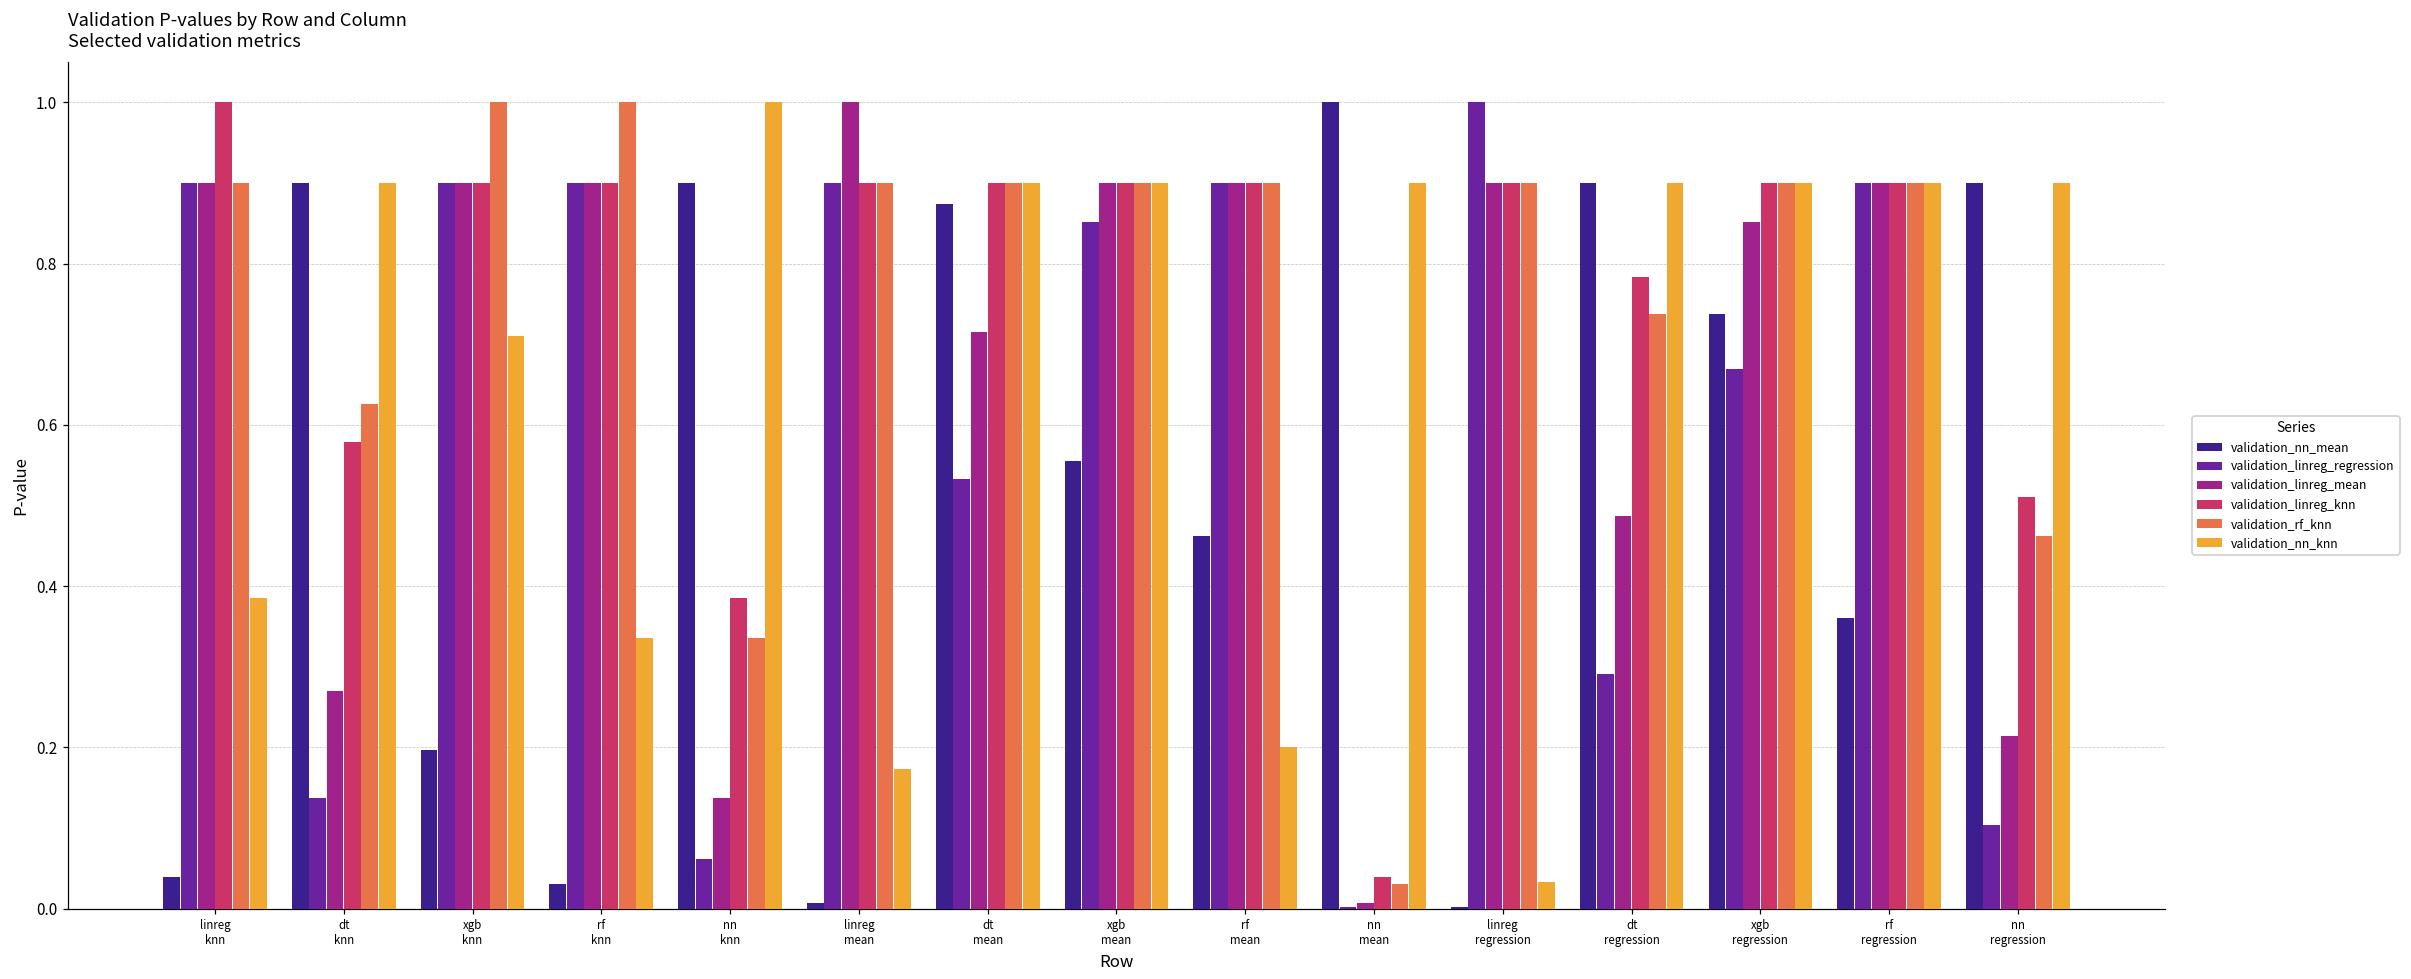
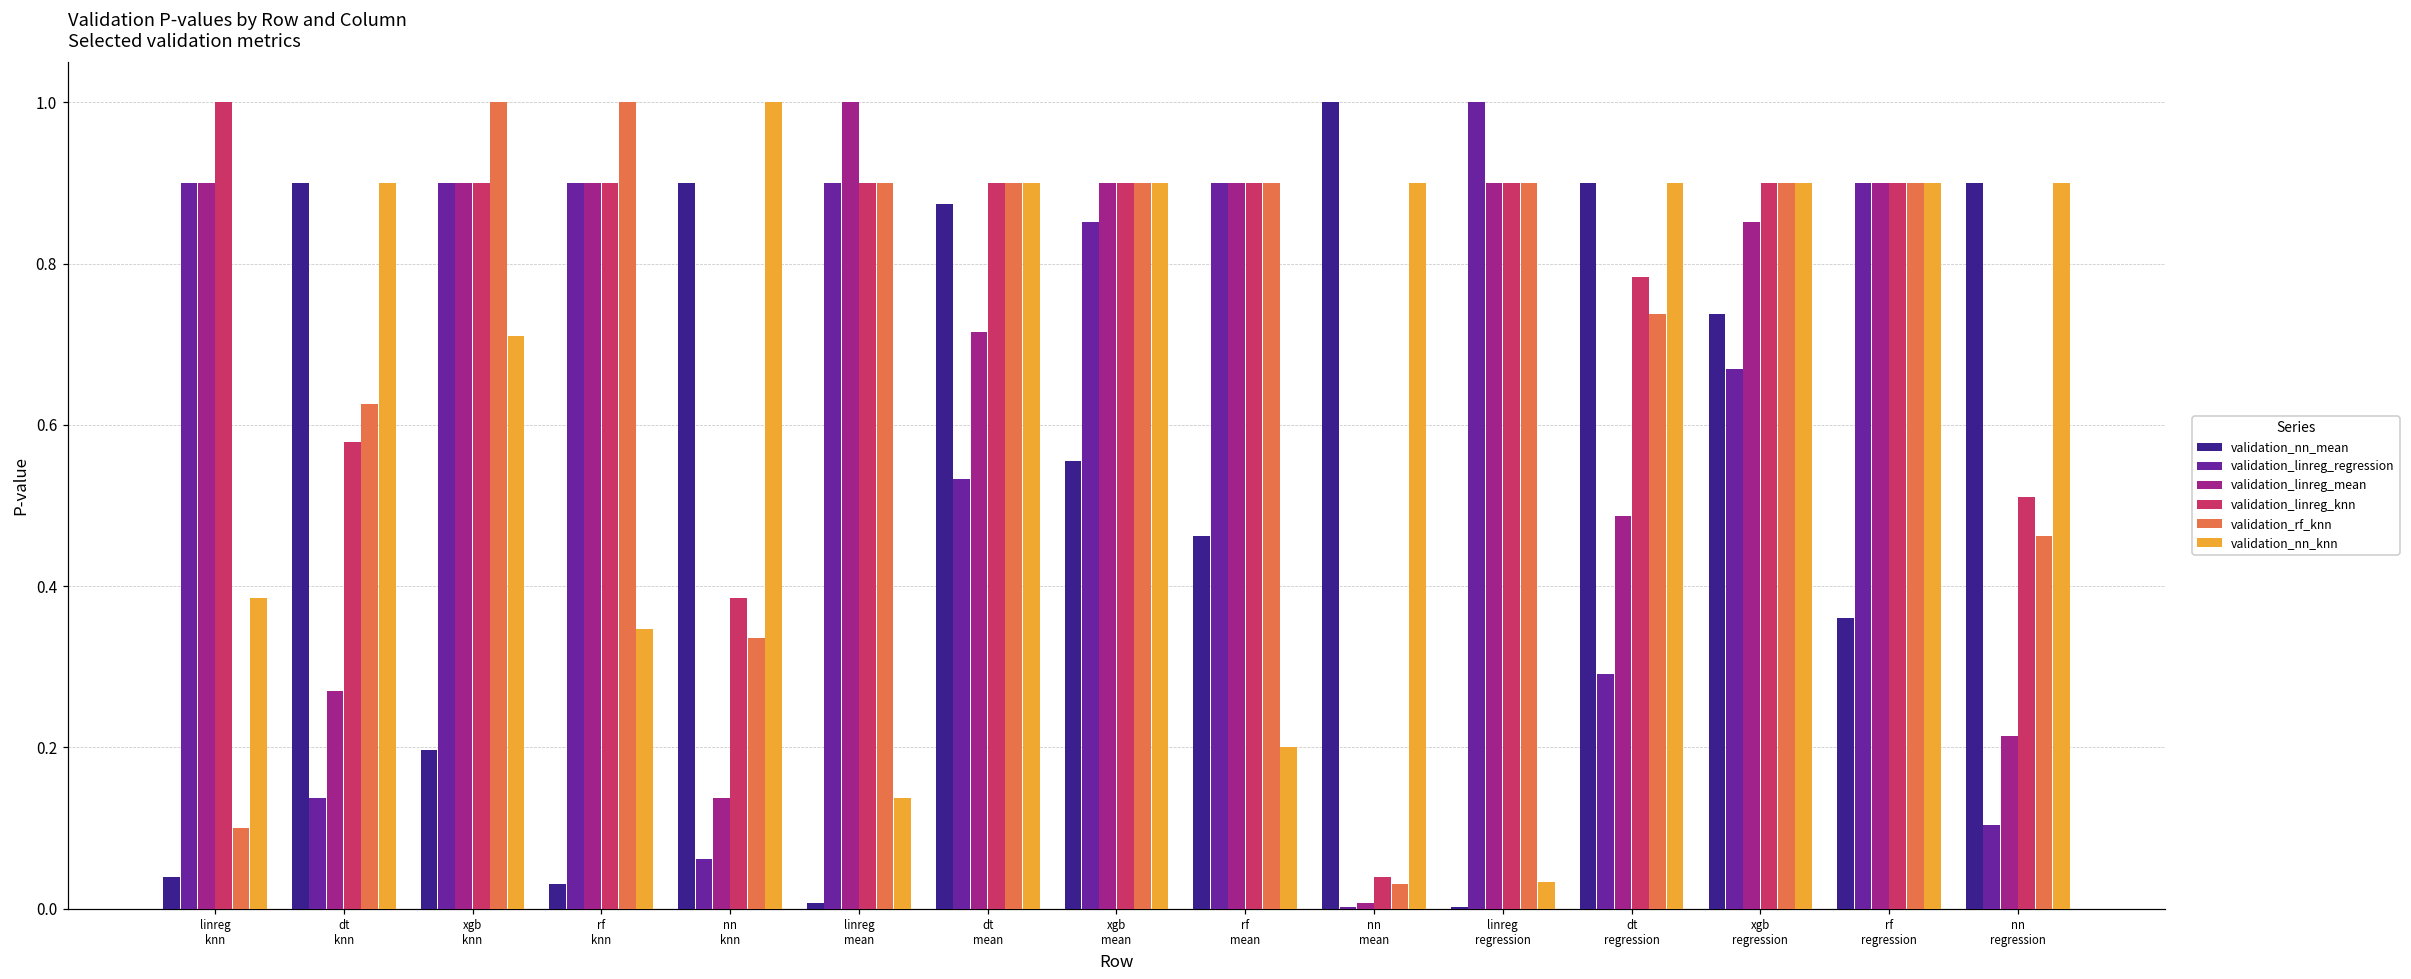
validation_rf_knn, linreg knn: 0.9 -> 0.1
validation_nn_knn, rf knn: 0.34 -> 0.35
validation_nn_knn, linreg mean: 0.17 -> 0.14
